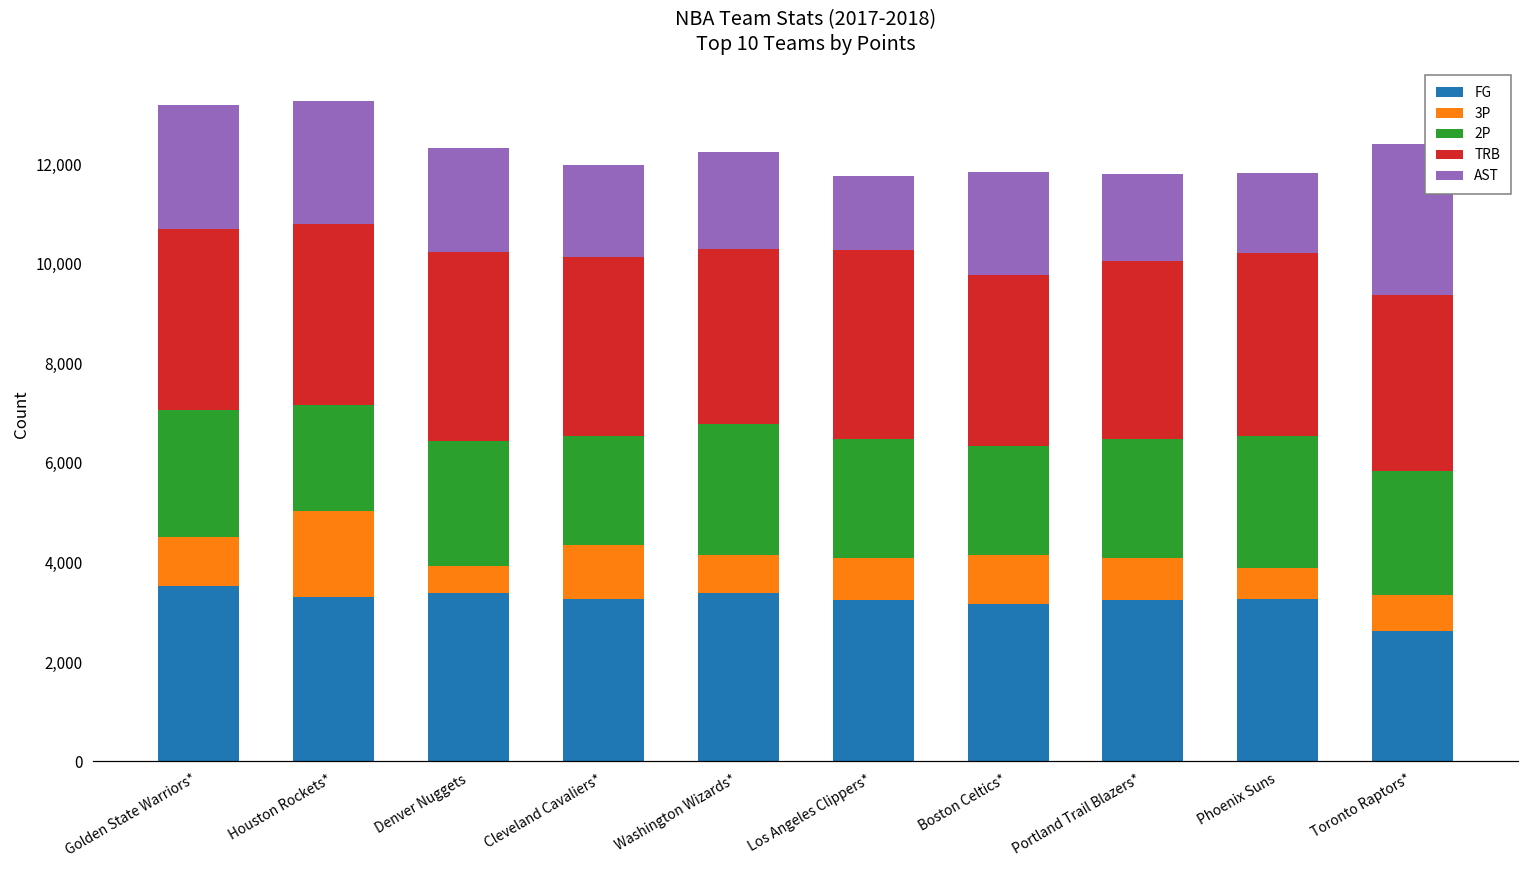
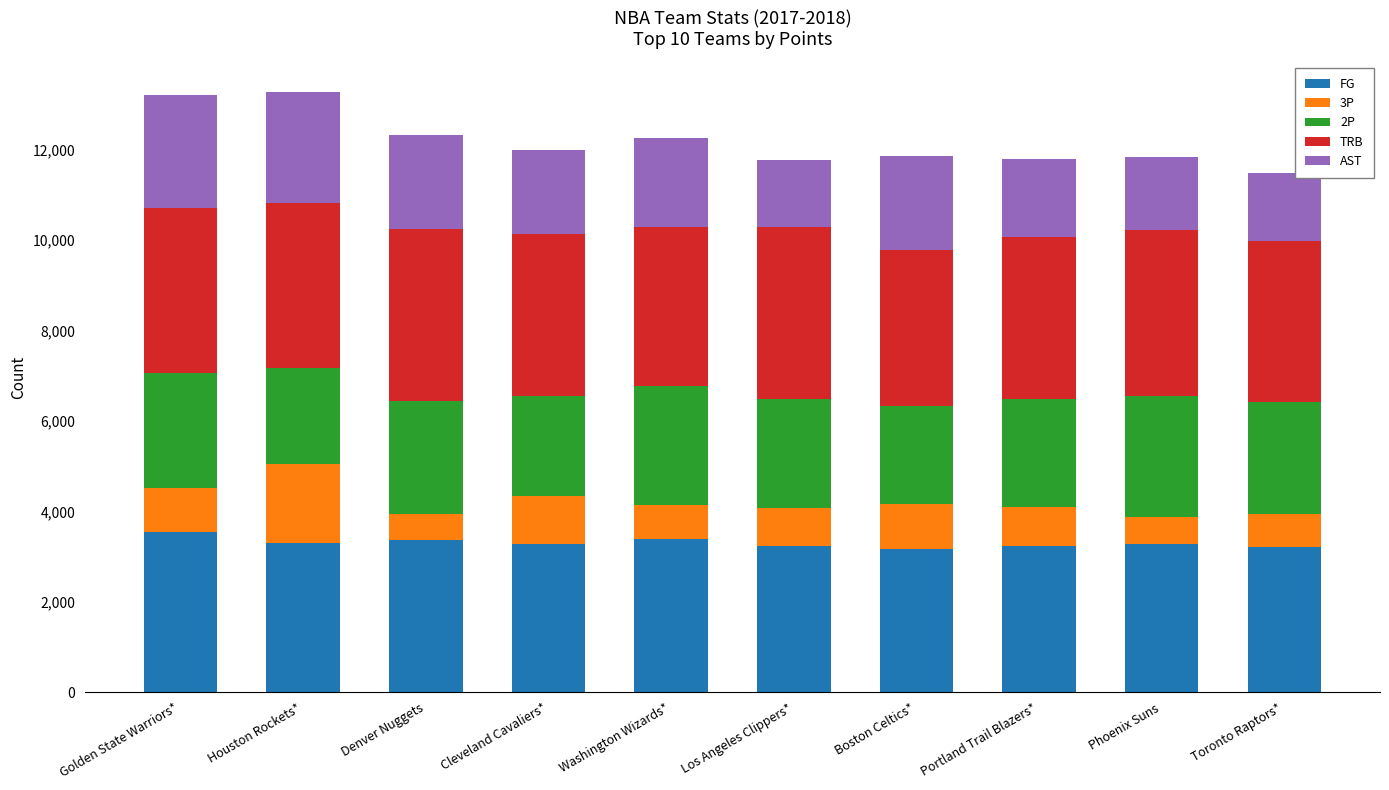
FG, Toronto Raptors*: 2,600 -> 3,200
AST, Toronto Raptors*: 3,000 -> 1,500
